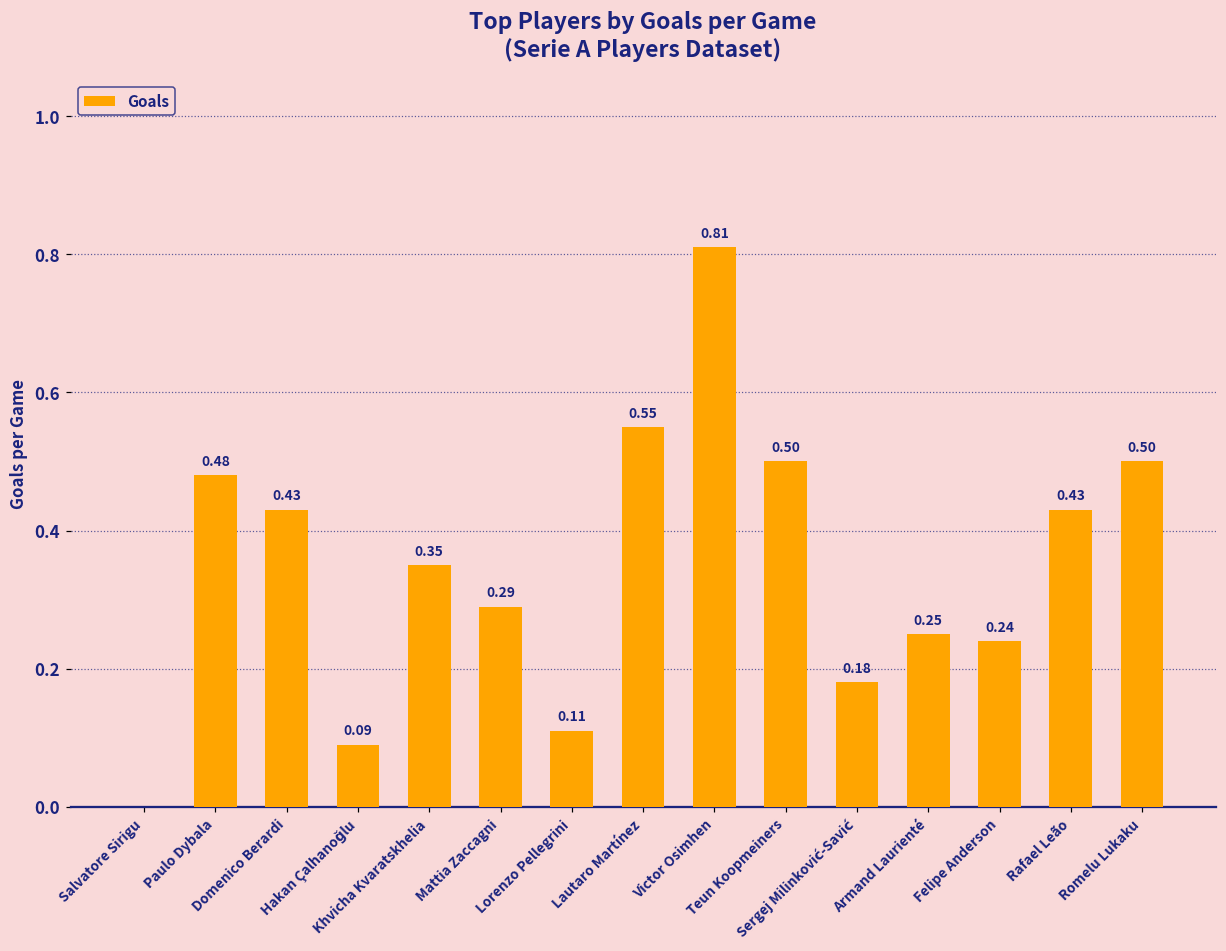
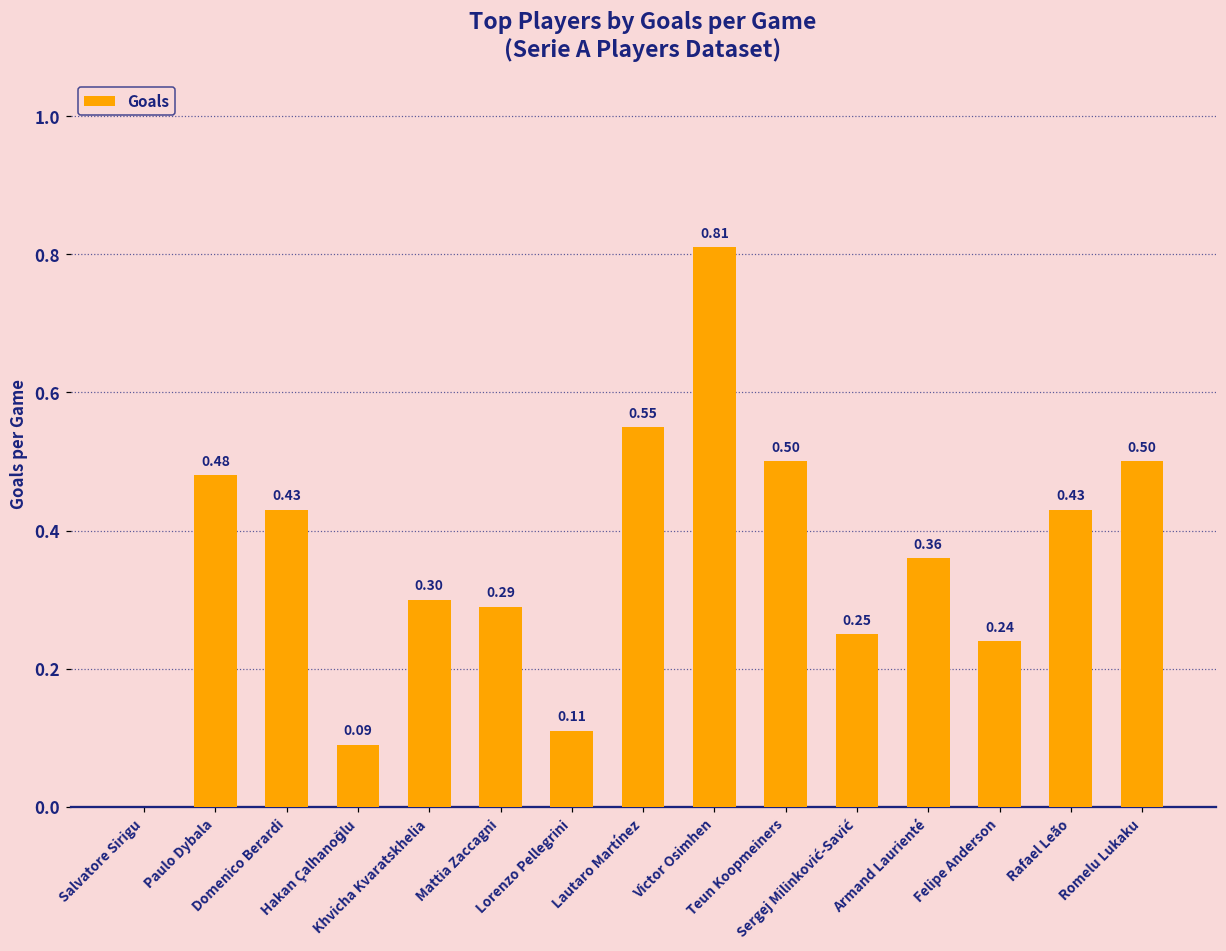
Khvicha Kvaratskhelia: 0.35 -> 0.30
Sergej Milinković-Savić: 0.18 -> 0.25
Armand Laurienté: 0.25 -> 0.36
